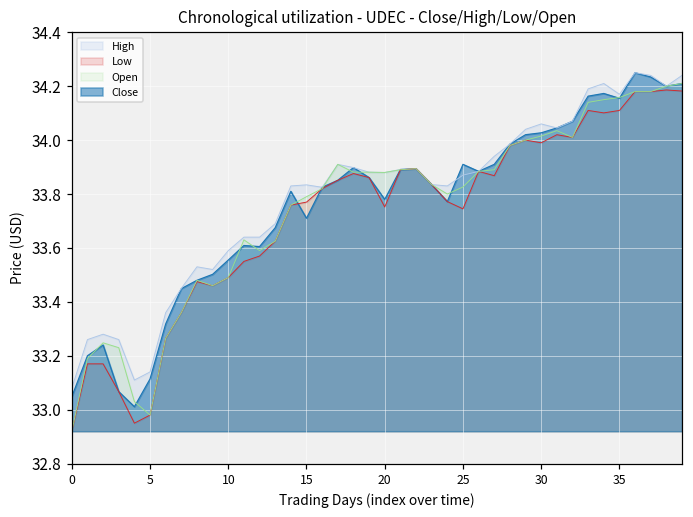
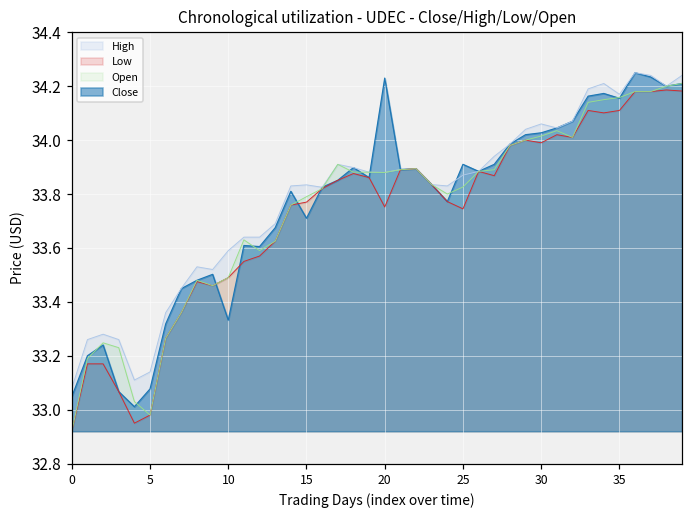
Close, 5: 33.11 -> 33.08
Close, 10: 33.56 -> 33.33
Close, 20: 33.78 -> 34.23
